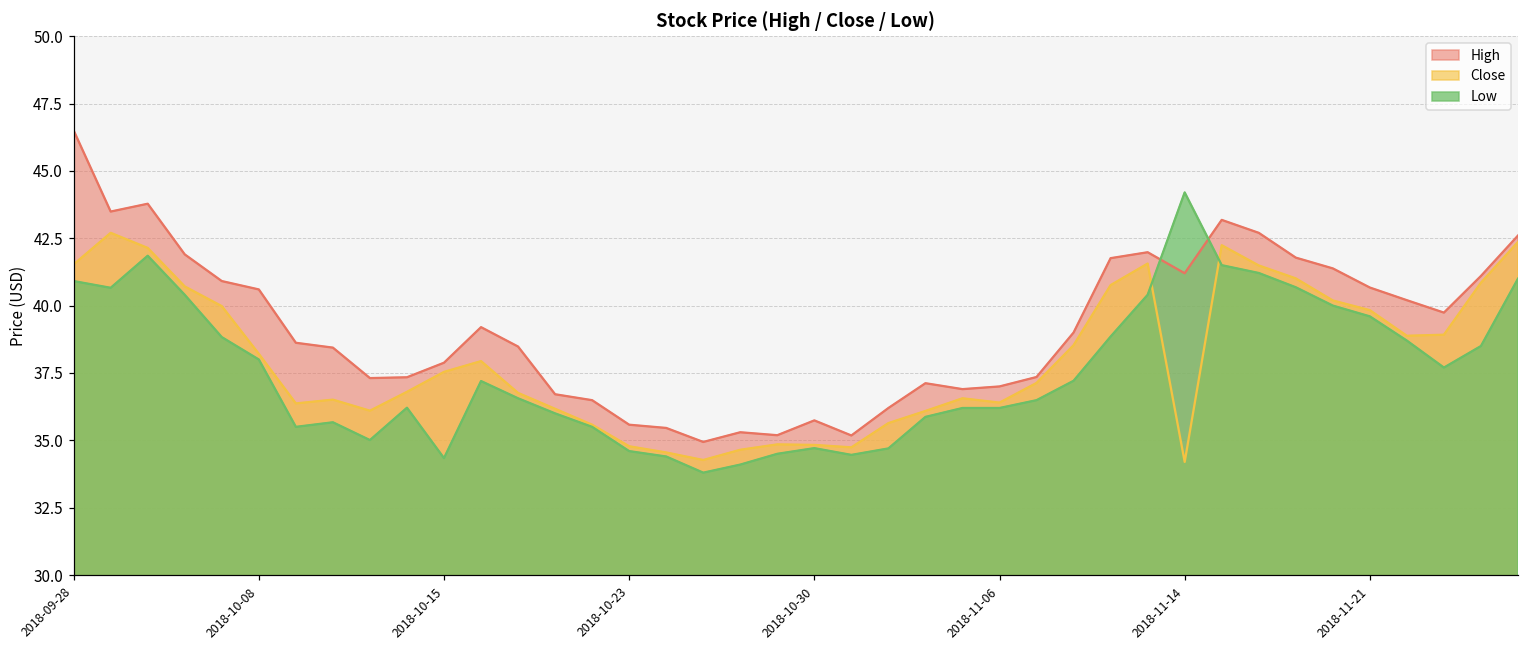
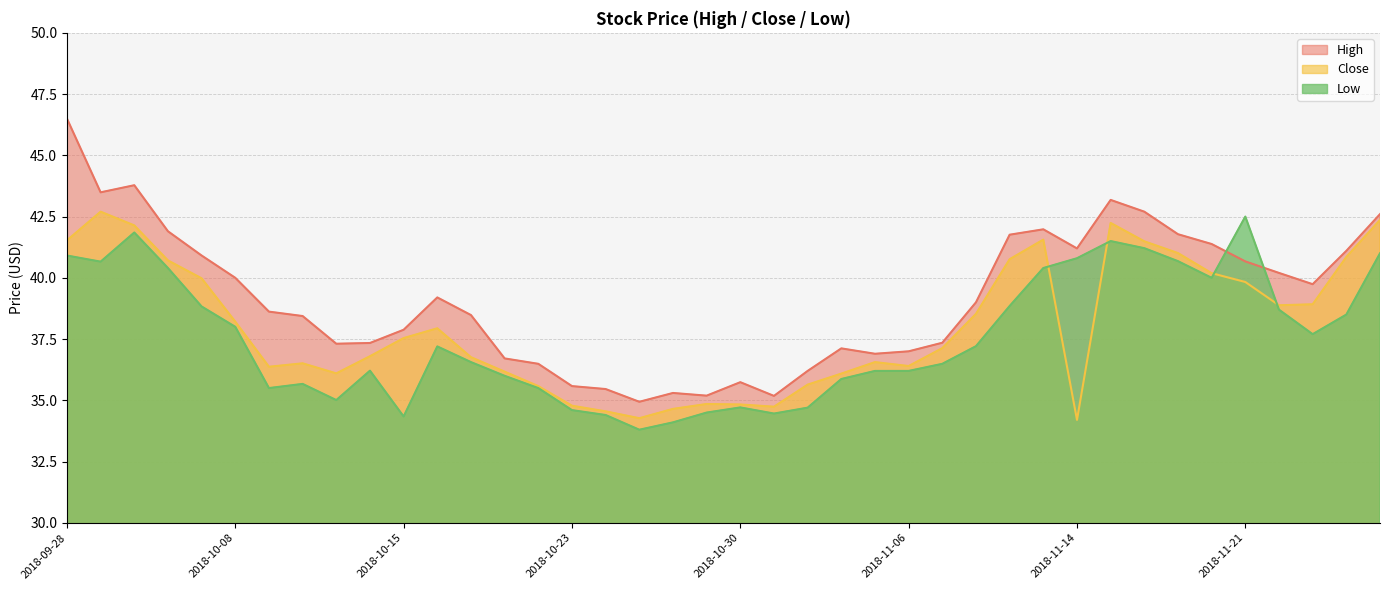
High, 2018-10-08: 40.6 -> 40.0
Low, 2018-11-14: 44.2 -> 40.8
Low, 2018-11-21: 39.6 -> 42.5
